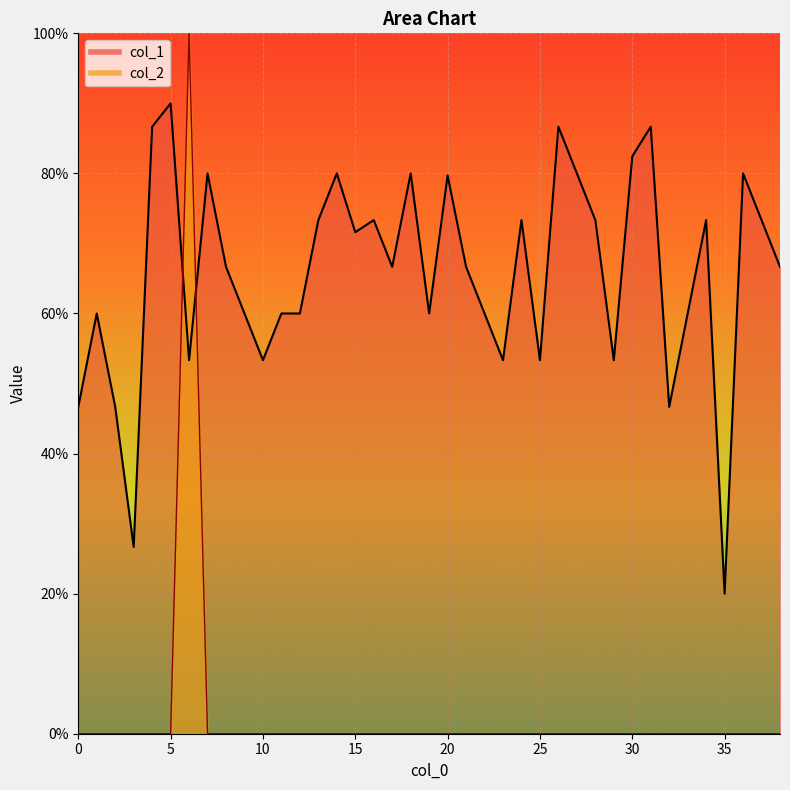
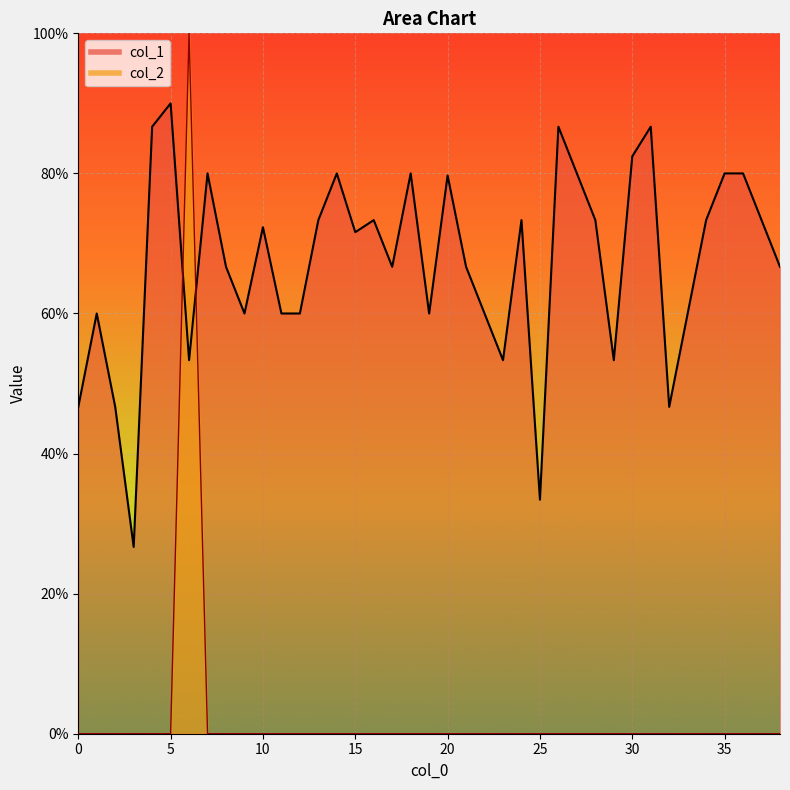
col_1, 10: 53% -> 72%
col_1, 25: 53% -> 33%
col_1, 35: 20% -> 80%
